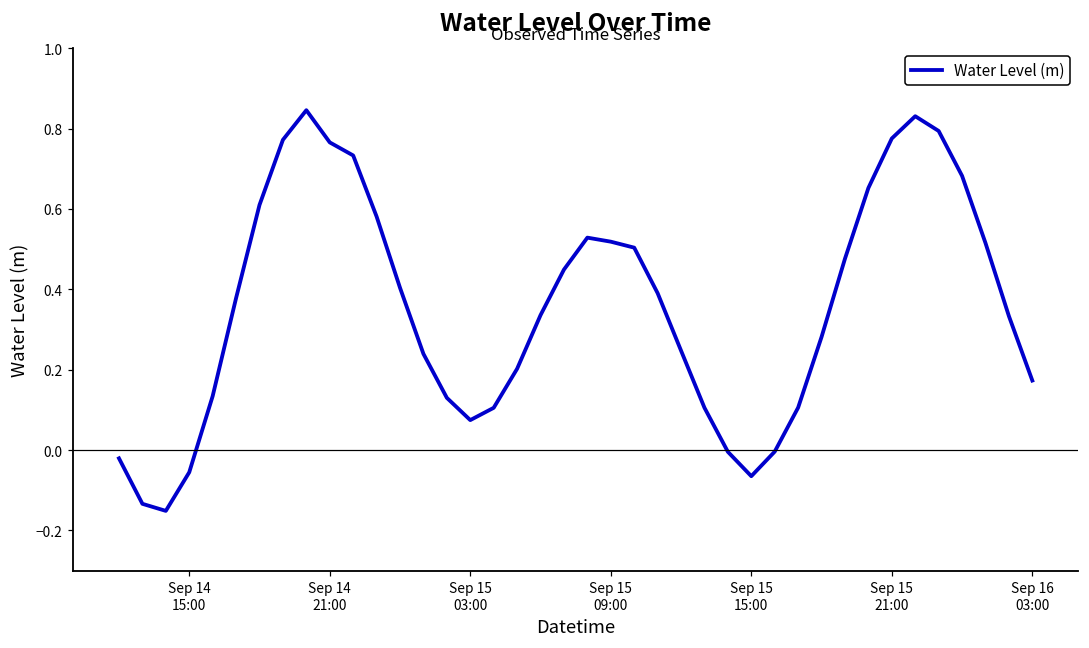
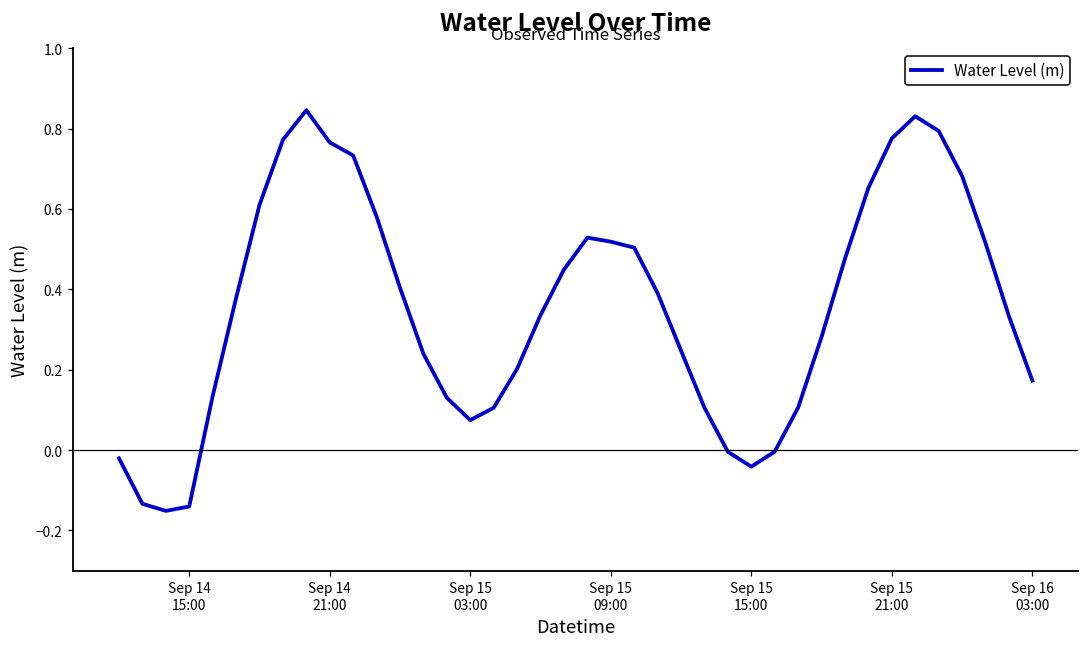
Sep 14 15:00: -0.06 -> -0.14
Sep 15 15:00: -0.06 -> -0.04
